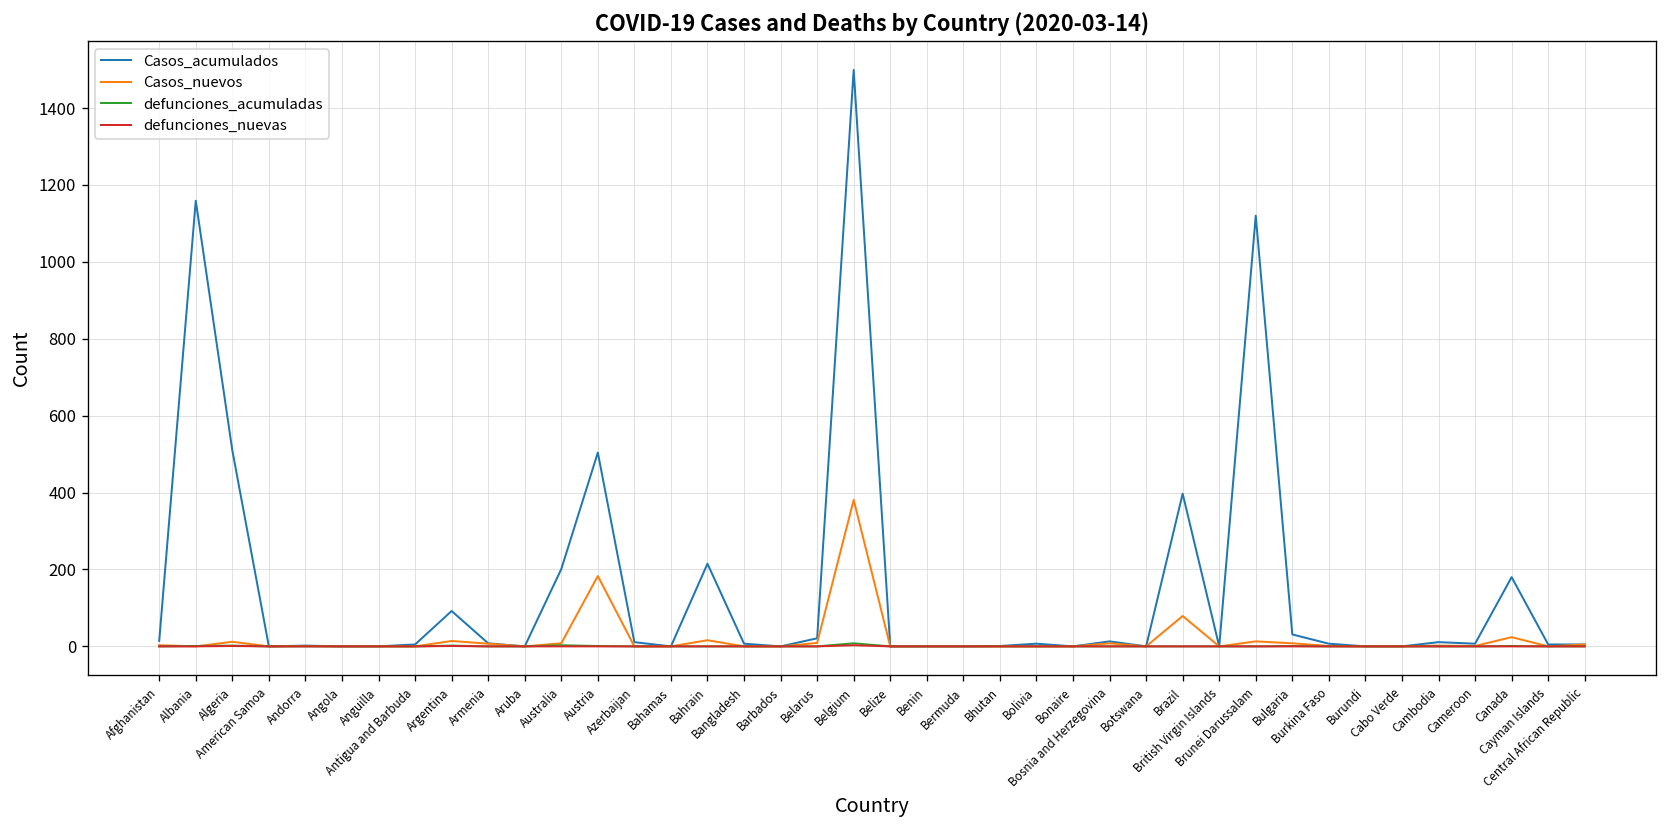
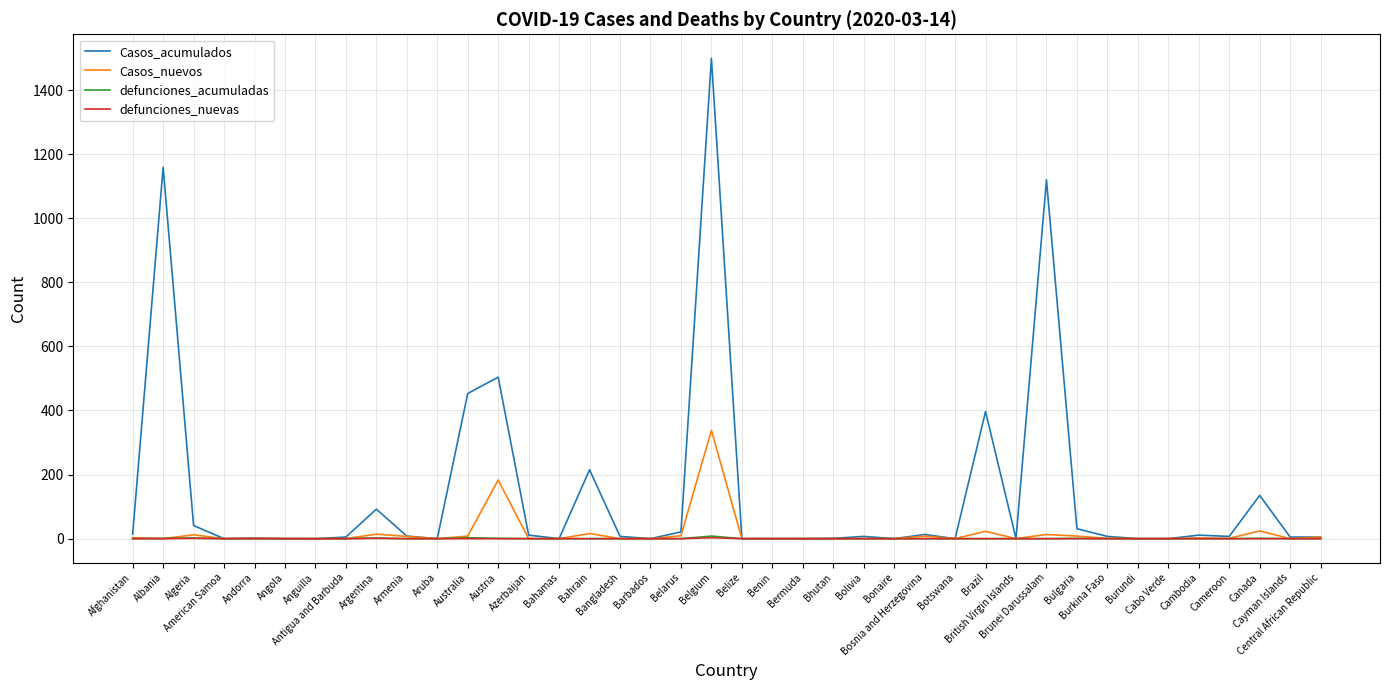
Casos_acumulados, Algeria: 510 -> 40
Casos_acumulados, Australia: 200 -> 450
Casos_nuevos, Belgium: 380 -> 340
Casos_nuevos, Brazil: 80 -> 20
Casos_acumulados, Canada: 180 -> 140
